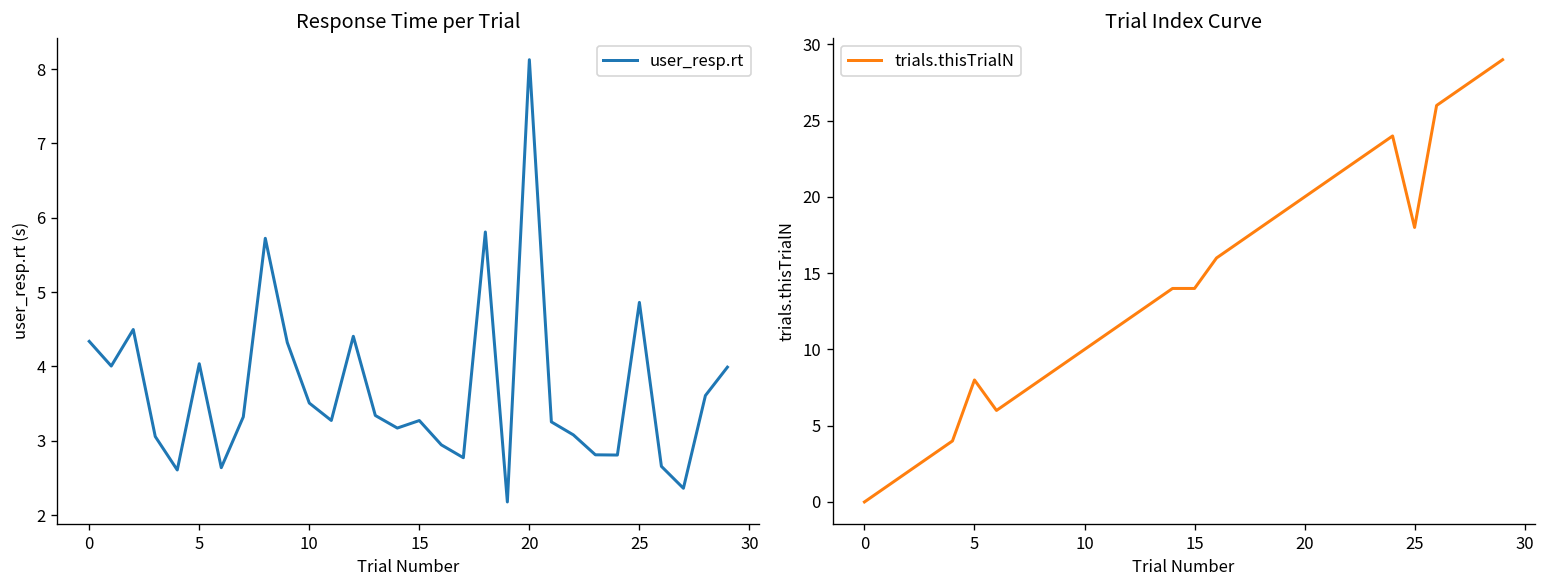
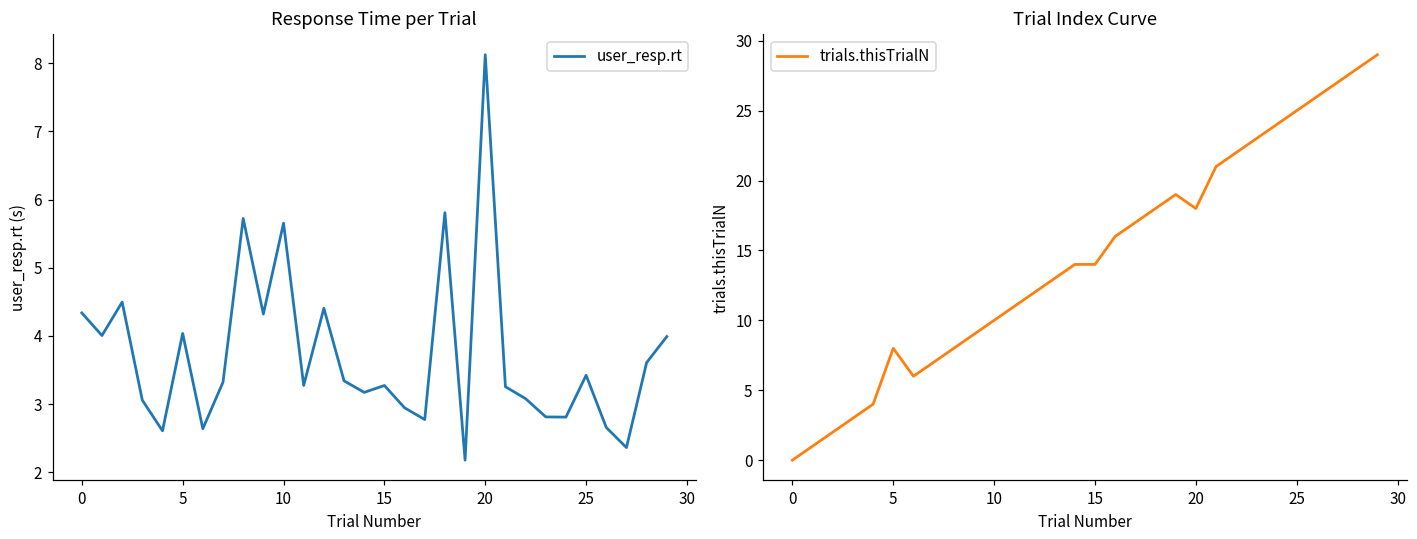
Response Time per Trial, 10: 3.5 -> 5.7
Response Time per Trial, 25: 4.9 -> 3.4
Trial Index Curve, 20: 20 -> 18
Trial Index Curve, 25: 18 -> 25
